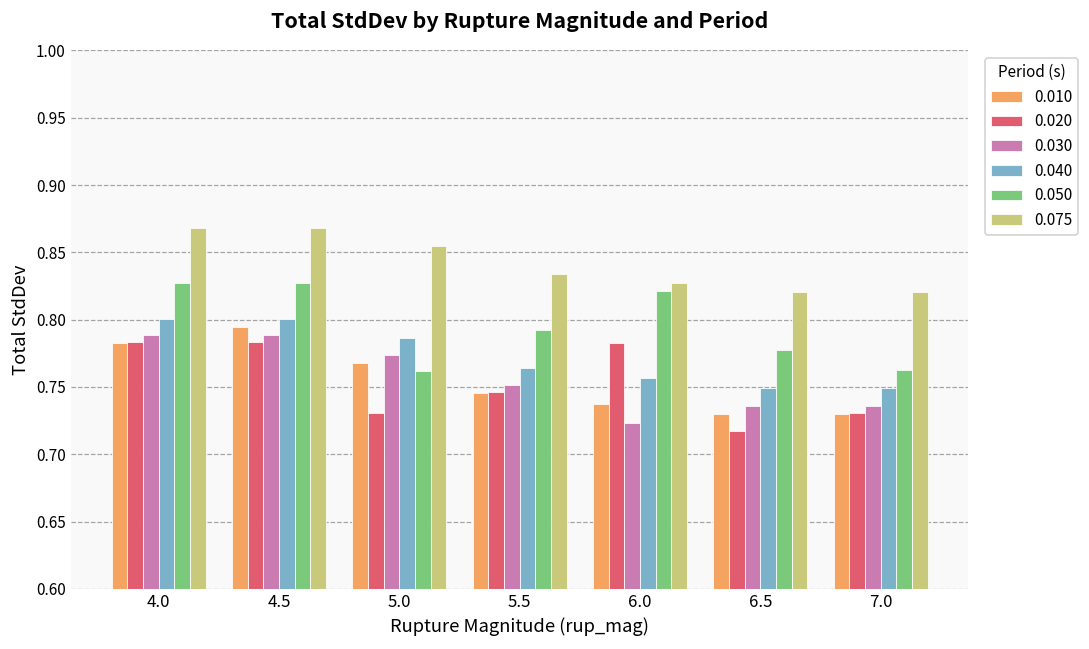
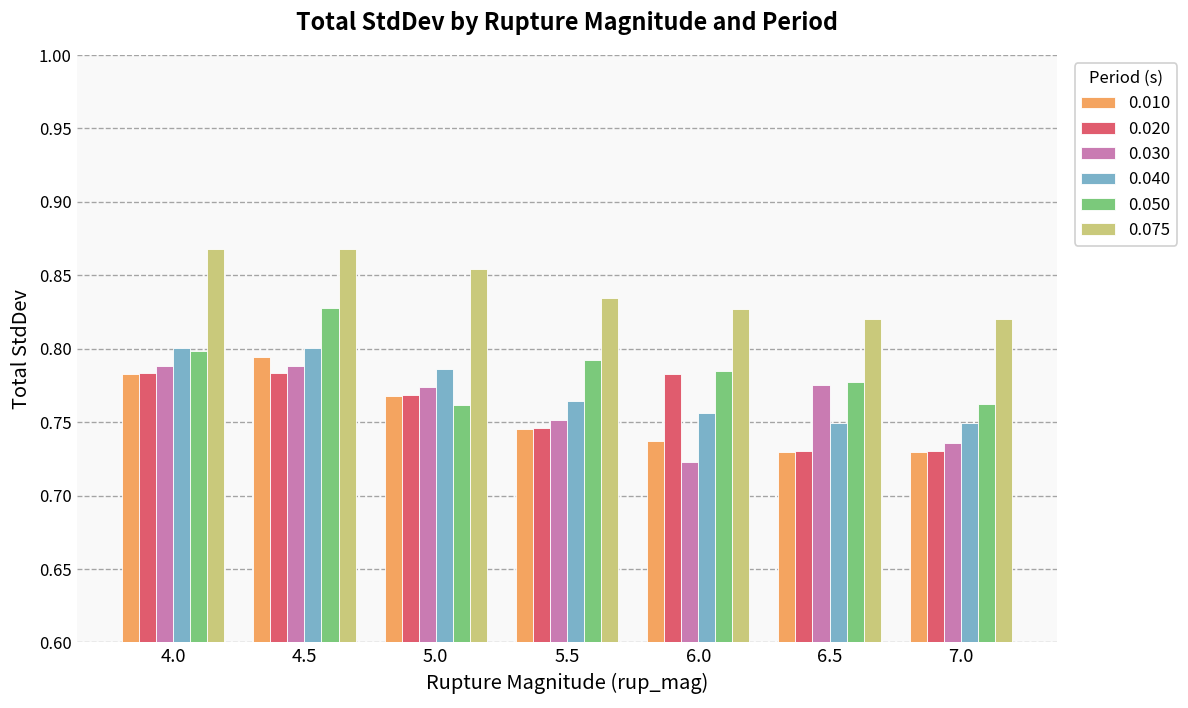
0.050, 4.0: 0.828 -> 0.798
0.020, 5.0: 0.731 -> 0.769
0.050, 6.0: 0.821 -> 0.785
0.020, 6.5: 0.717 -> 0.730
0.030, 6.5: 0.736 -> 0.776
